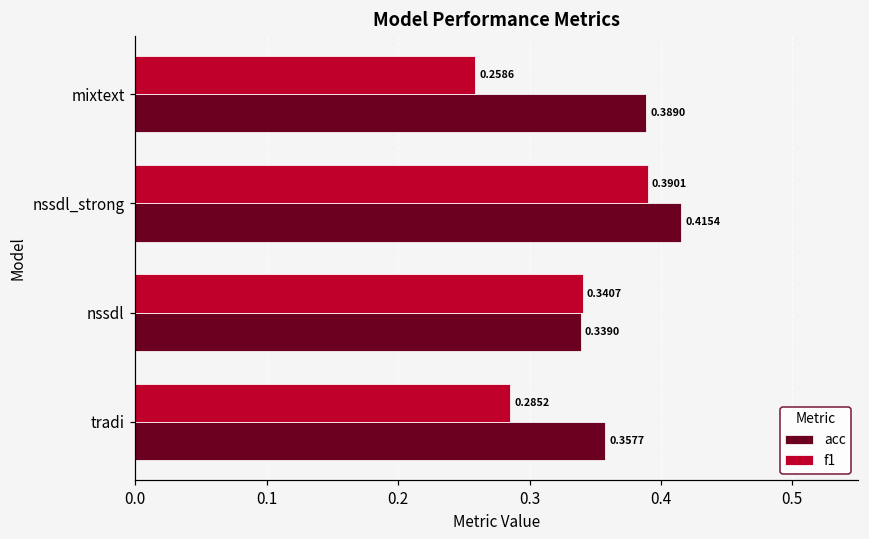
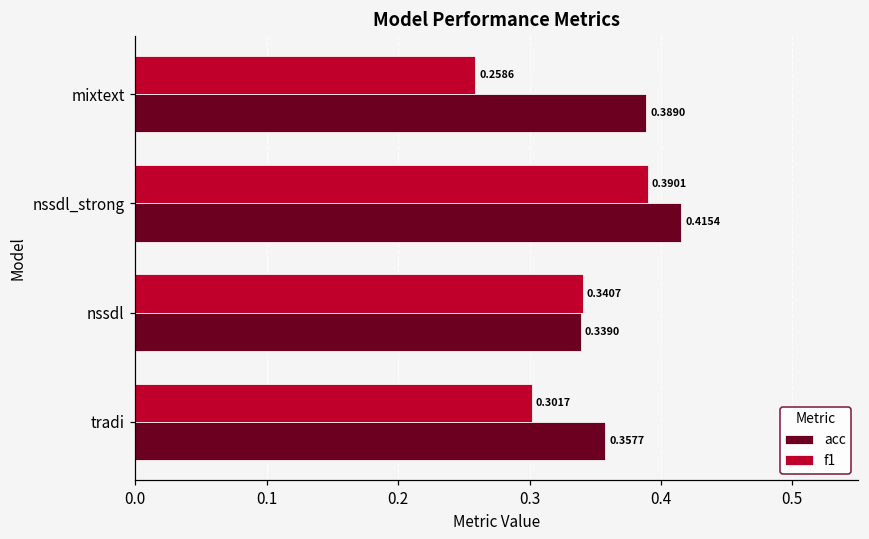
f1, tradi: 0.2852 -> 0.3017
